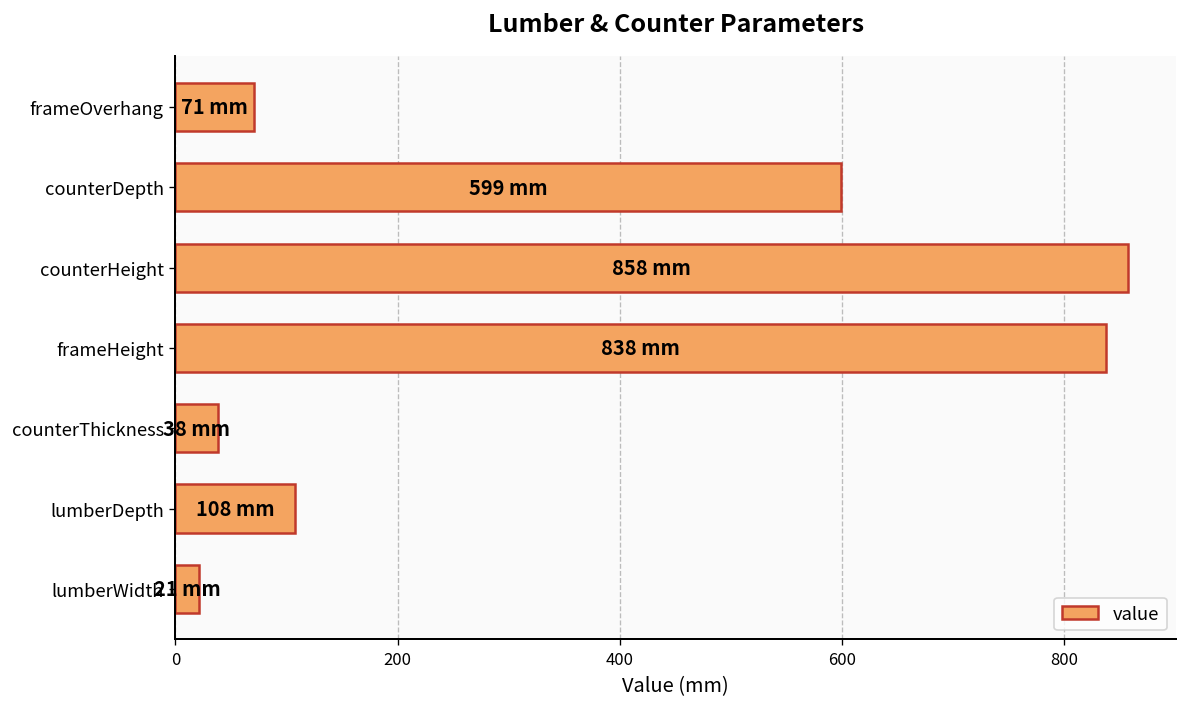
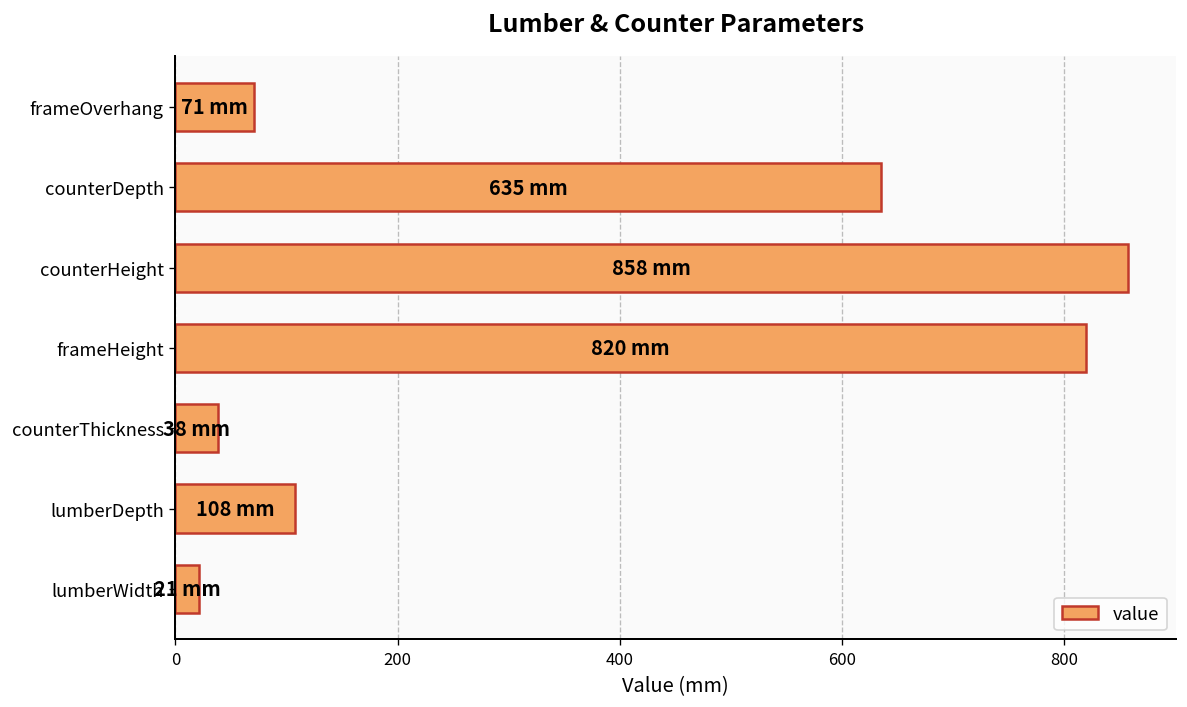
counterDepth: 599 -> 635
frameHeight: 838 -> 820
